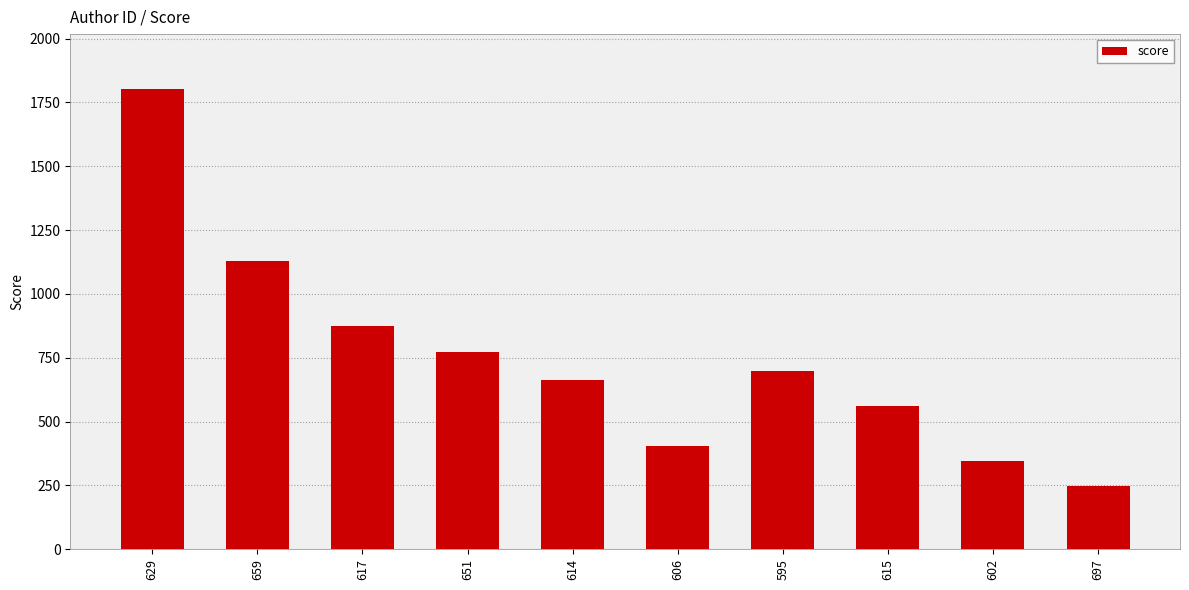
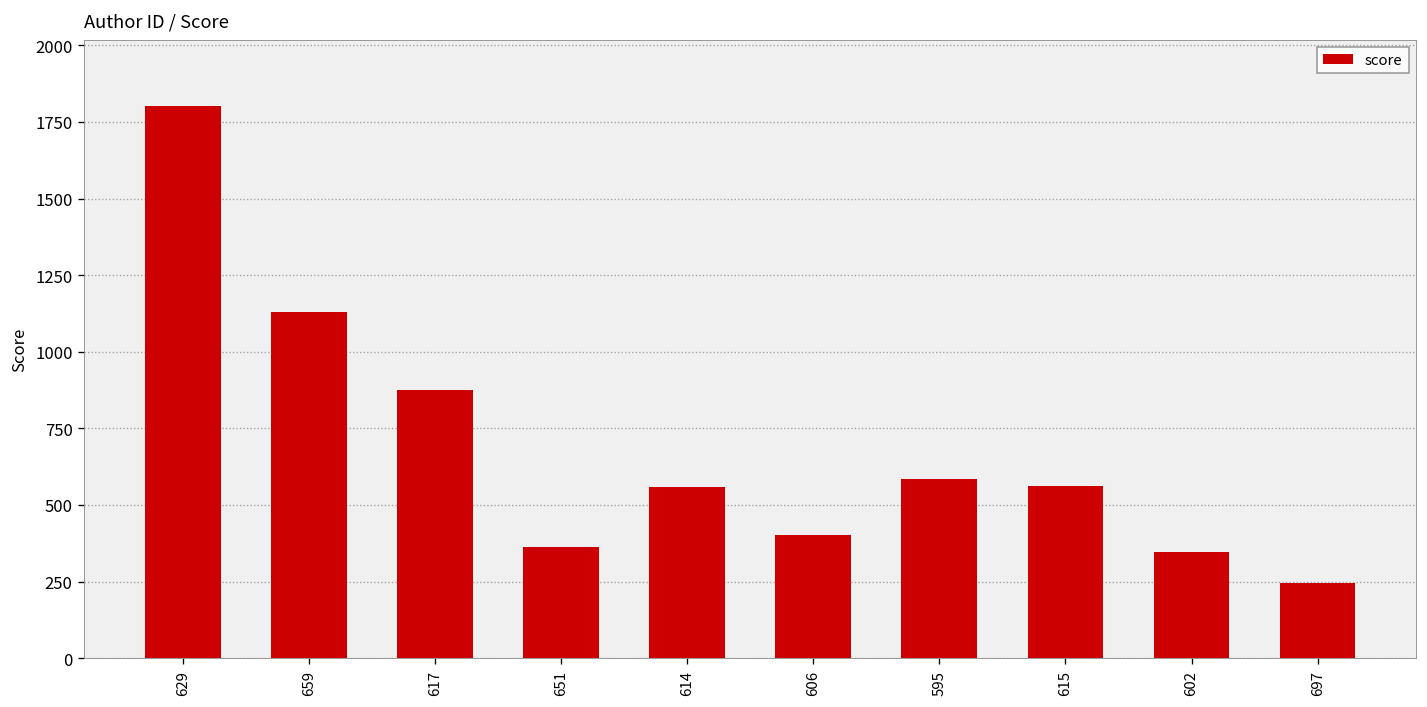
651: 770 -> 360
614: 660 -> 560
595: 700 -> 590
